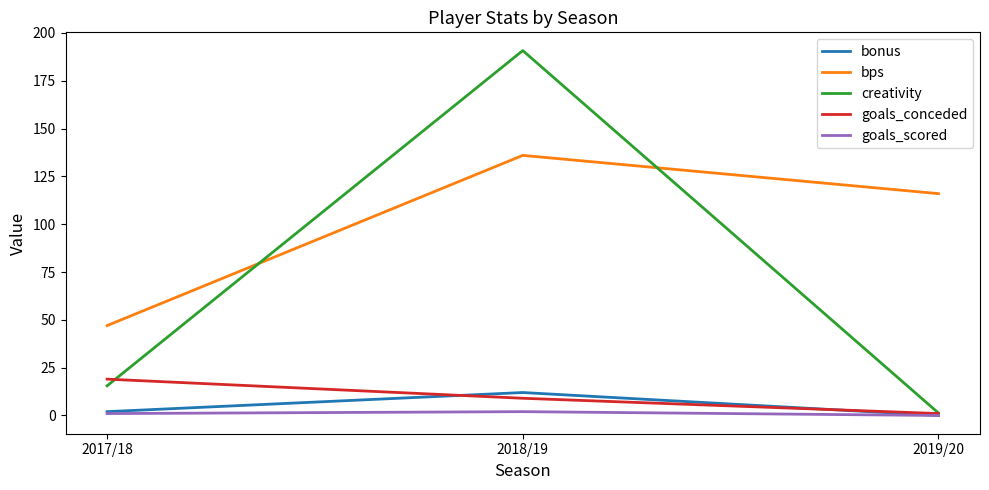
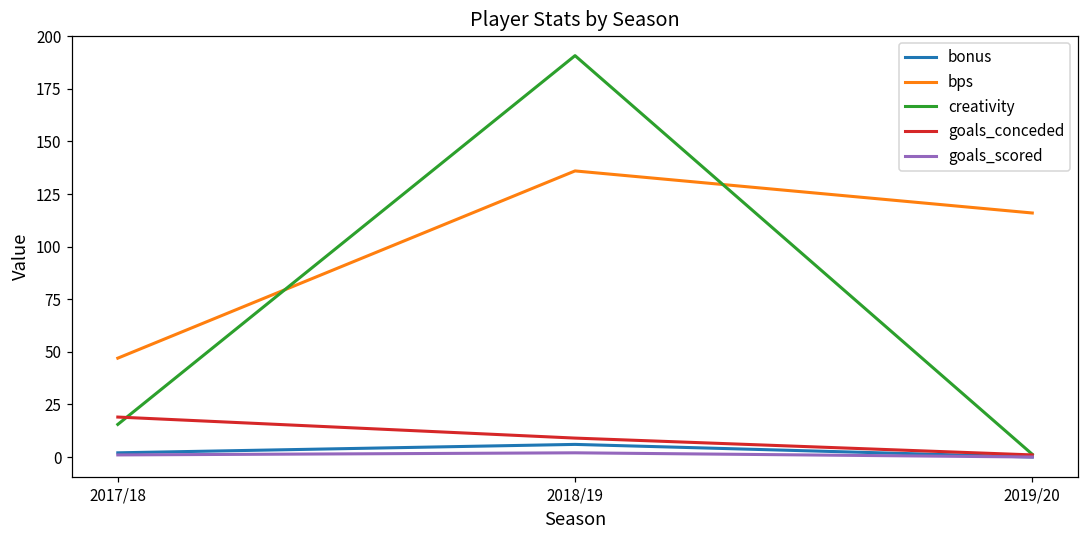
bonus, 2018/19: 12 -> 6
